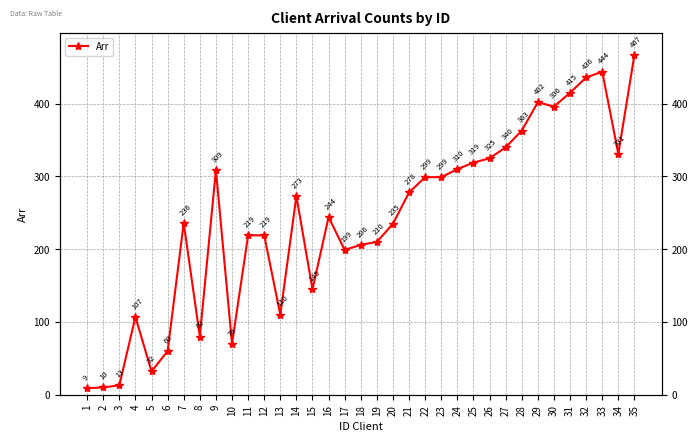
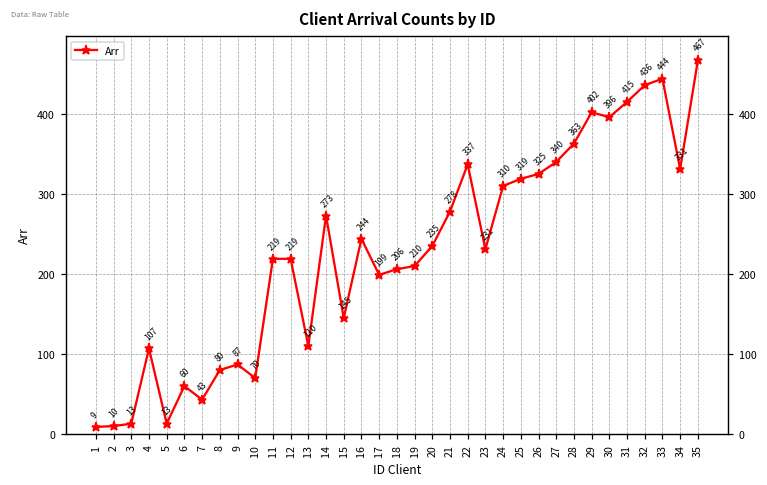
5: 32 -> 13
7: 236 -> 43
9: 309 -> 87
22: 299 -> 337
23: 299 -> 231
